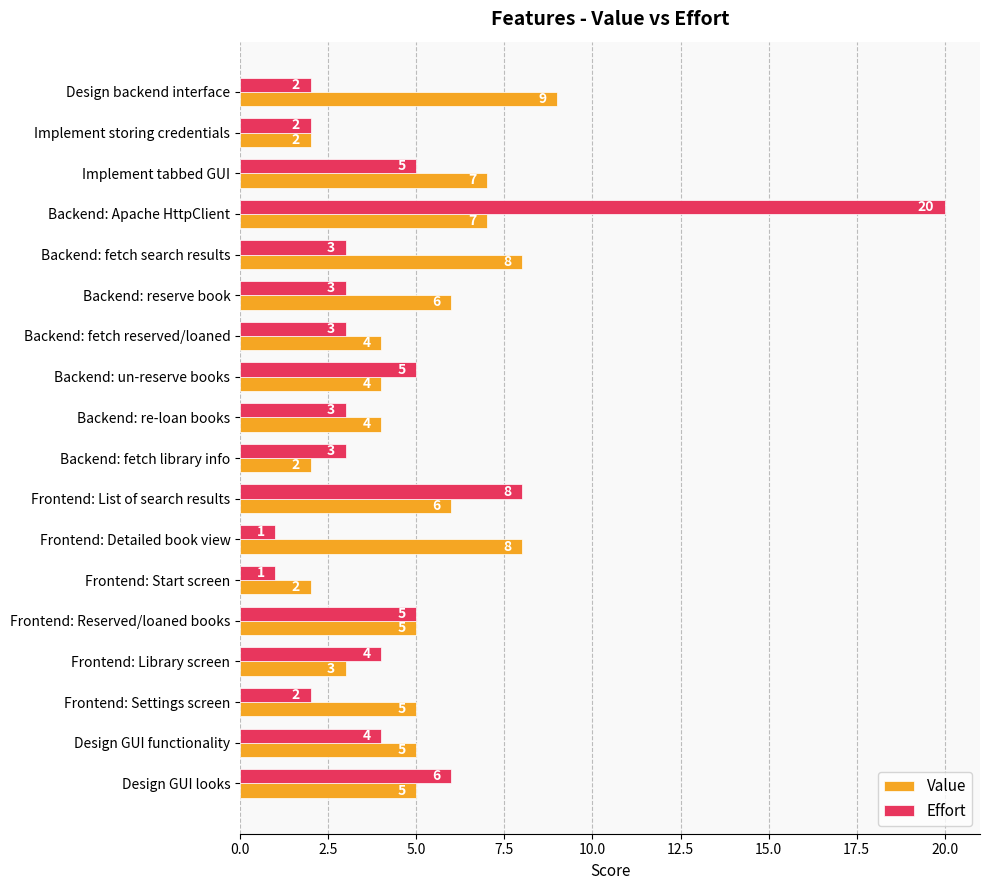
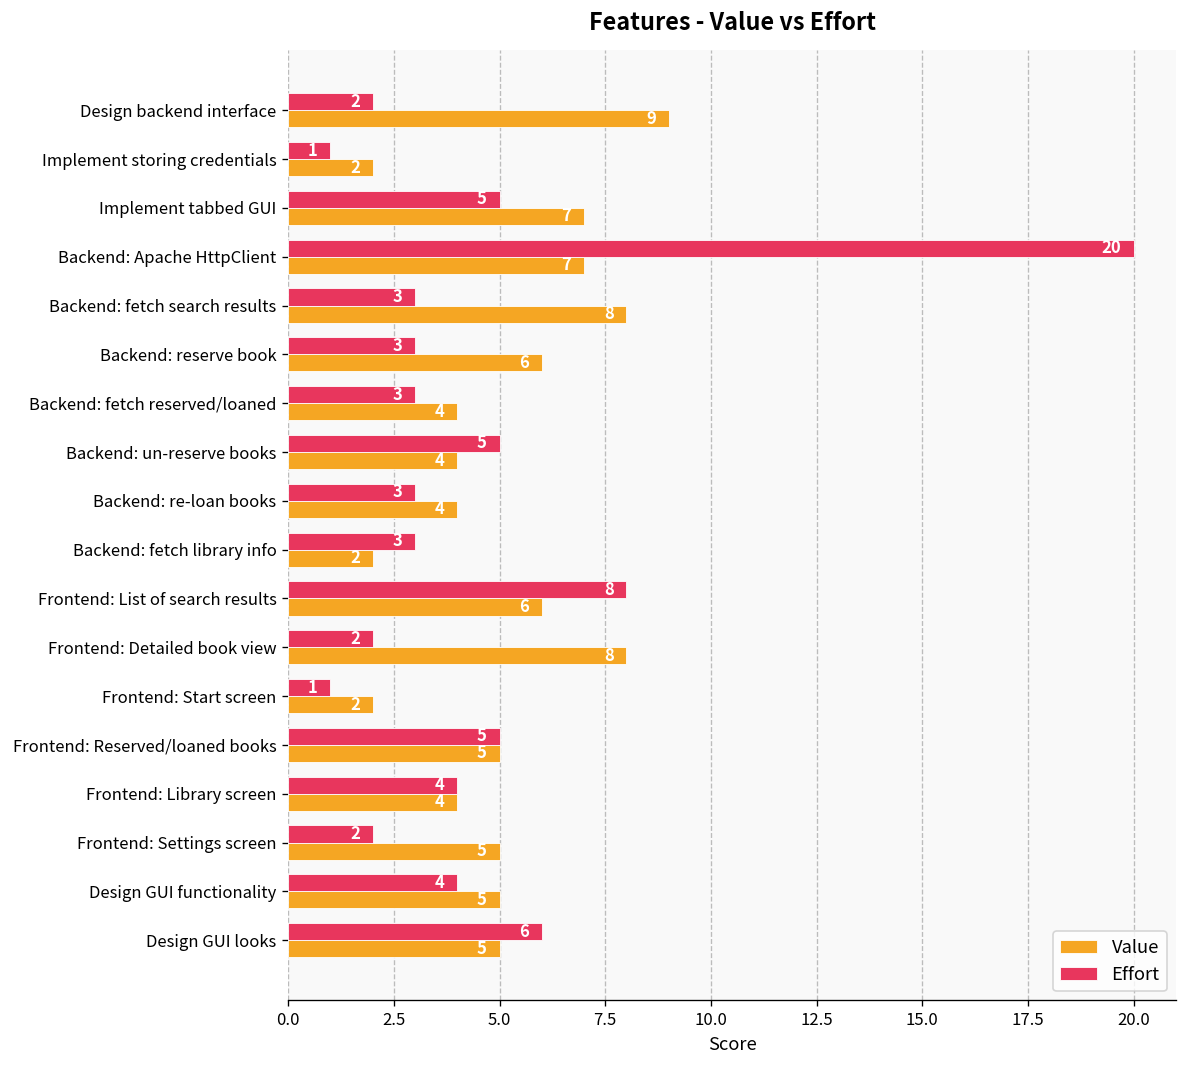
Effort, Implement storing credentials: 2 -> 1
Effort, Frontend: Detailed book view: 1 -> 2
Value, Frontend: Library screen: 3 -> 4
